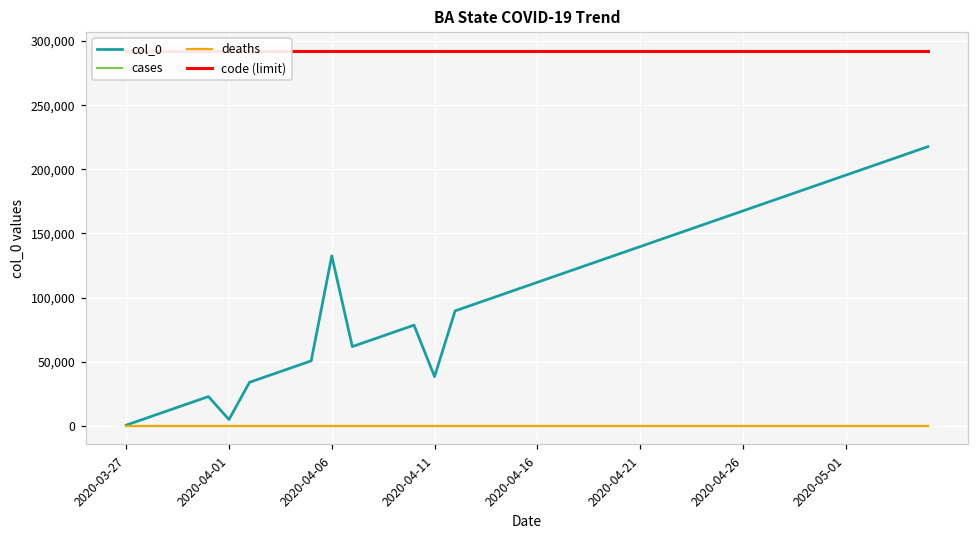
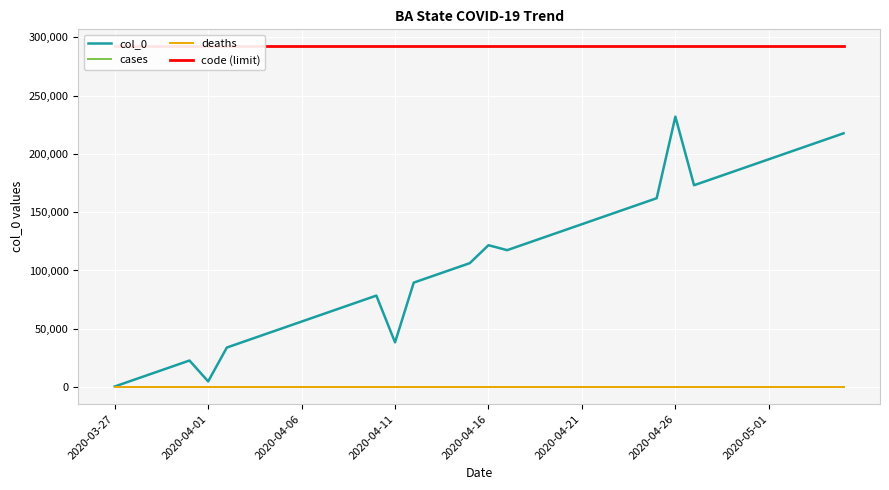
col_0, 2020-04-06: 133,000 -> 56,000
col_0, 2020-04-16: 112,000 -> 122,000
col_0, 2020-04-26: 168,000 -> 232,000
